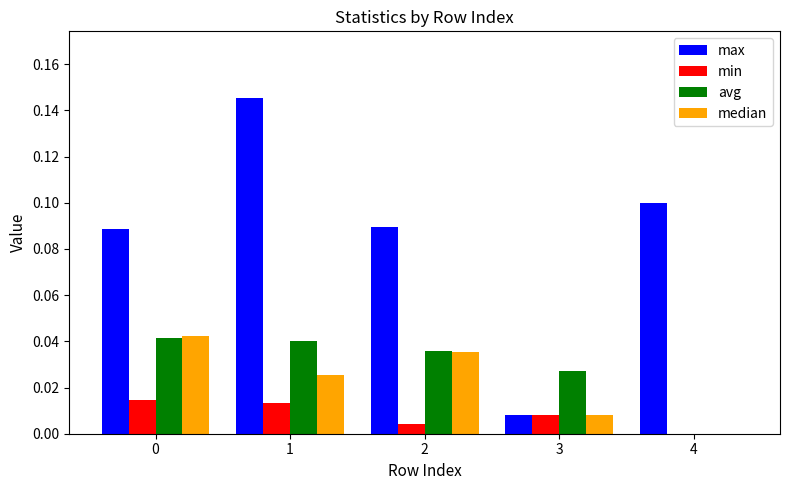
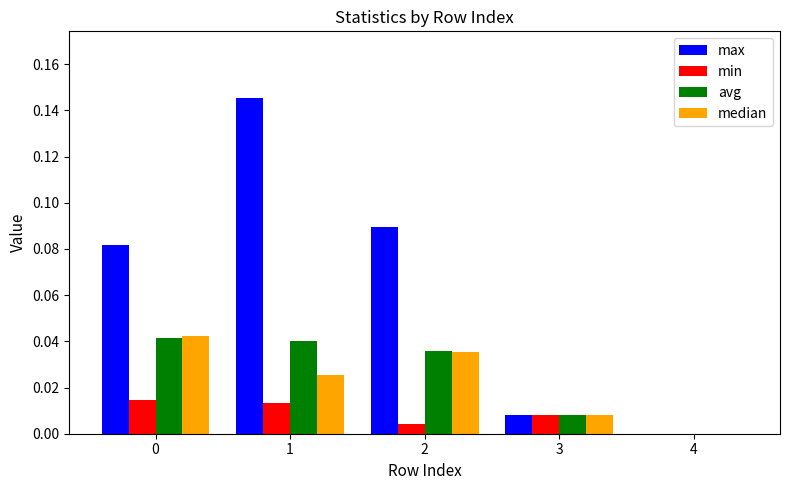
max, 0: 0.089 -> 0.082
avg, 3: 0.027 -> 0.008
max, 4: 0.1 -> 0.0
